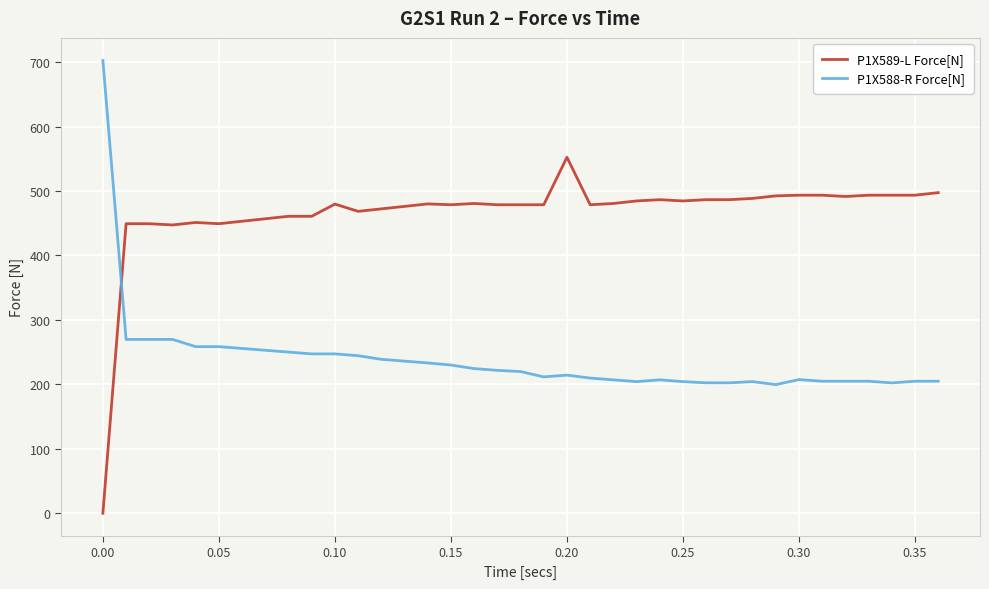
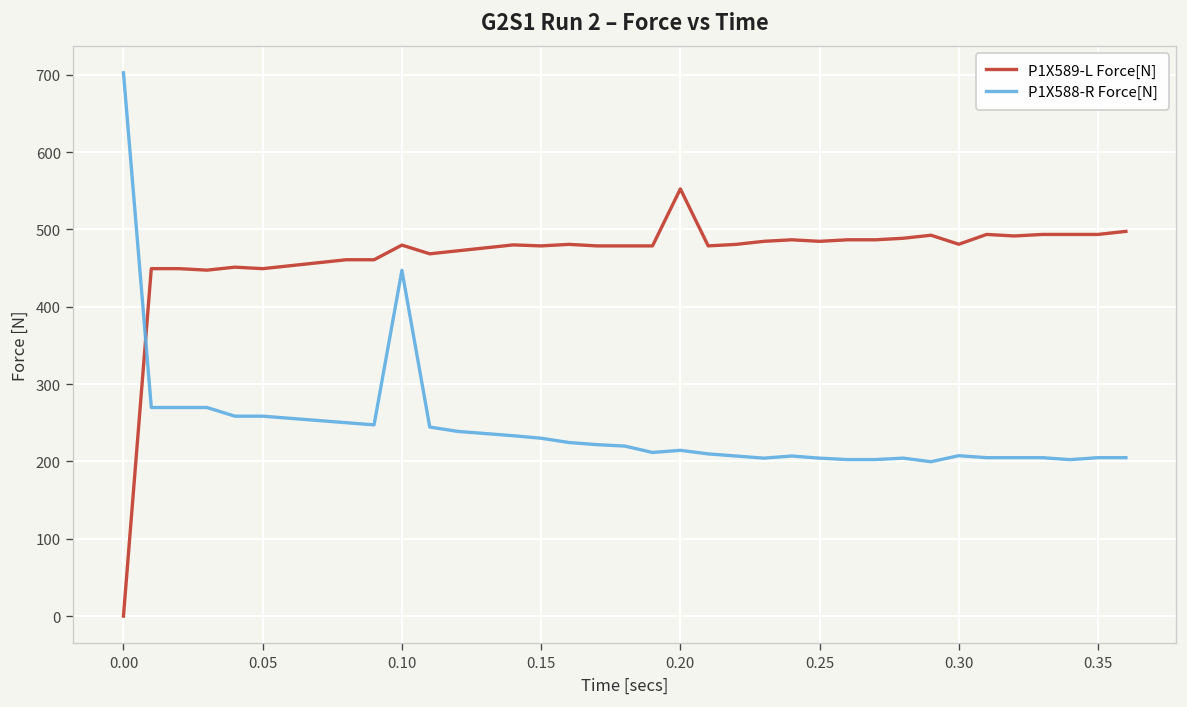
P1X588-R Force[N], 0.10: 250 -> 450
P1X589-L Force[N], 0.30: 490 -> 480
